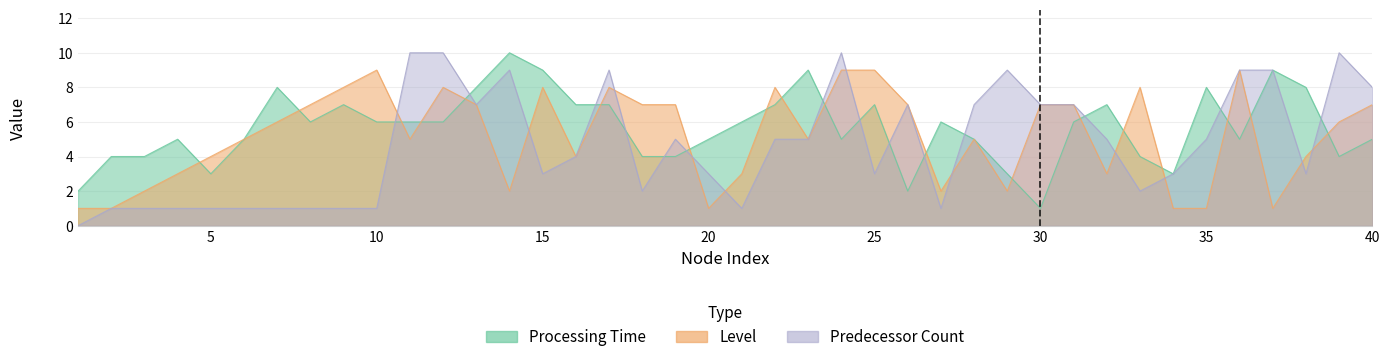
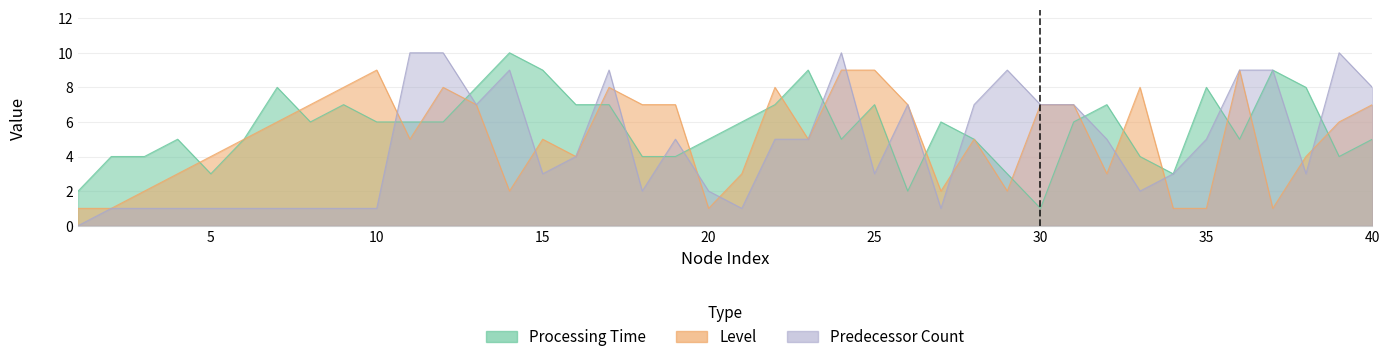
Level, 15: 8 -> 5
Predecessor Count, 20: 3 -> 2
